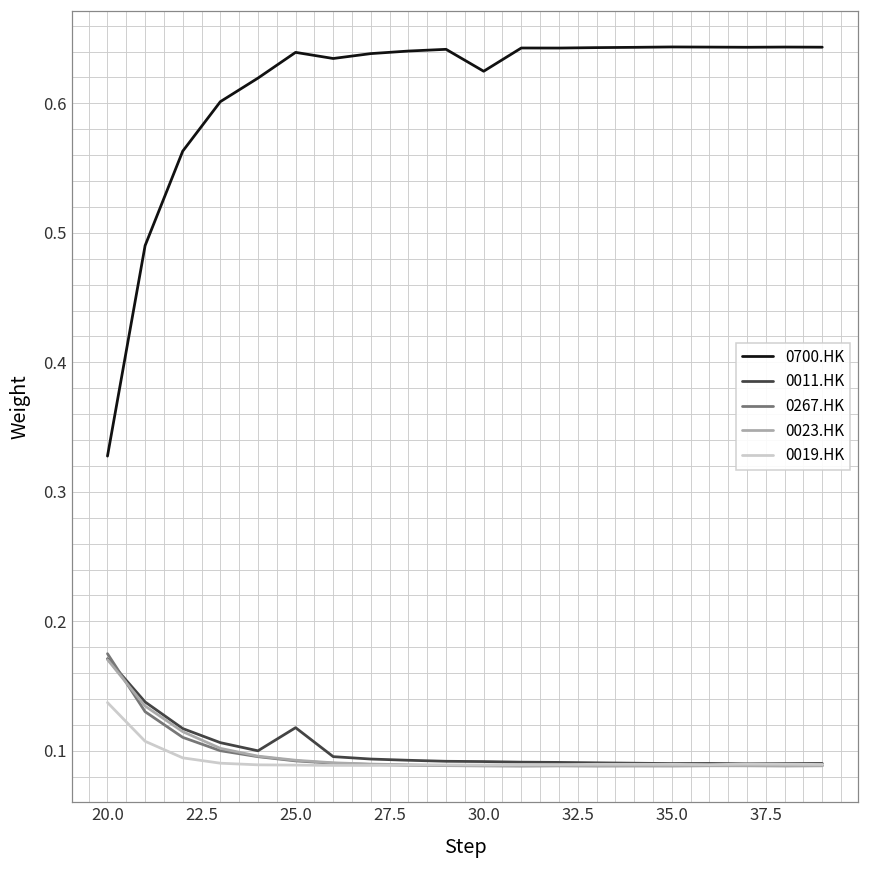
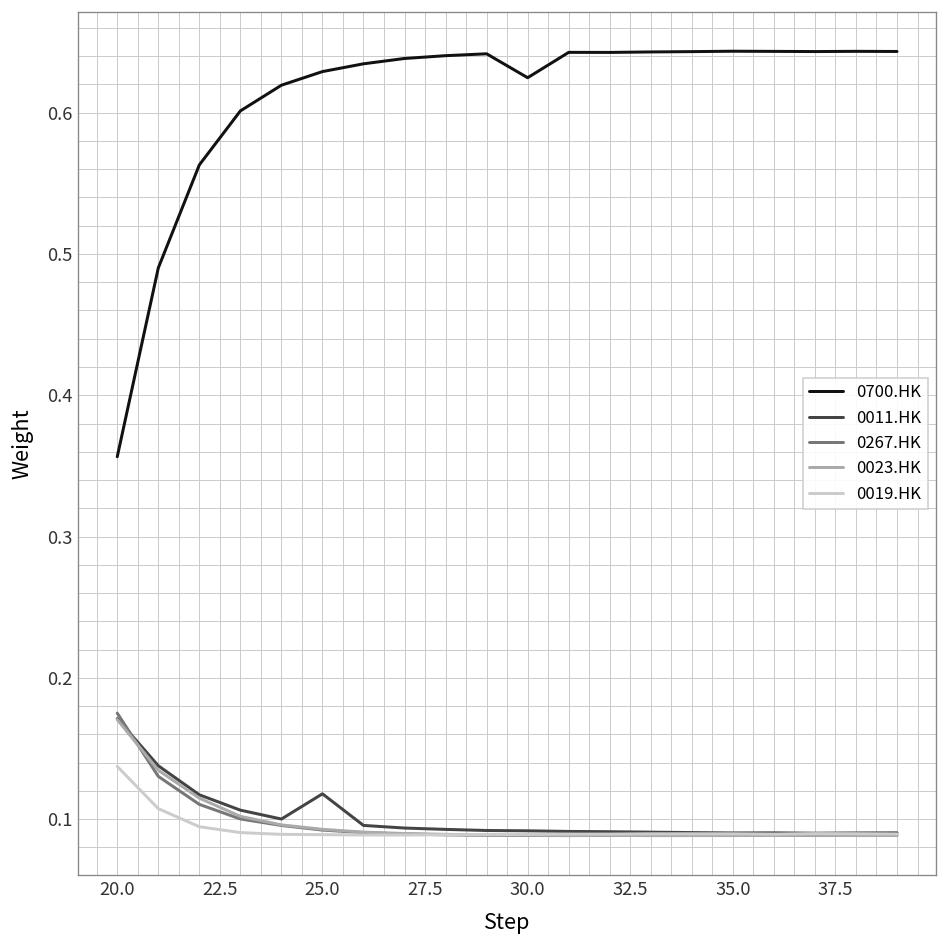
0700.HK, 20.0: 0.328 -> 0.357
0700.HK, 25.0: 0.639 -> 0.629
